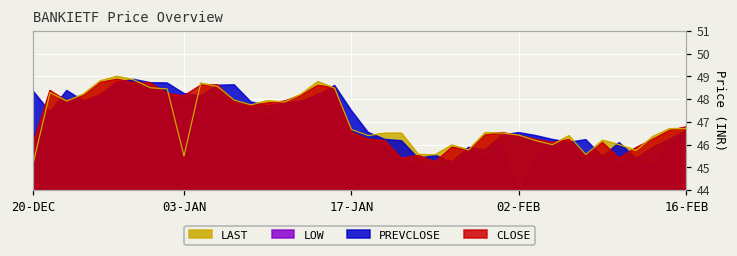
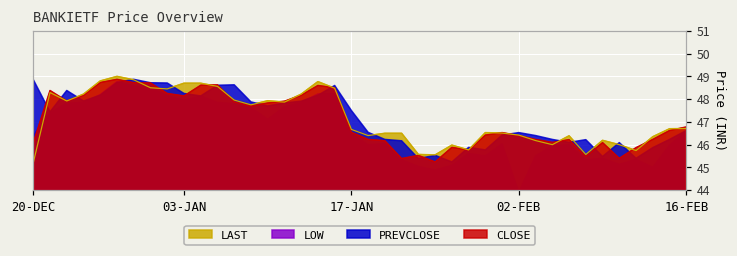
PREVCLOSE, 20-DEC: 48.4 -> 48.9
LAST, 03-JAN: 45.5 -> 48.7
